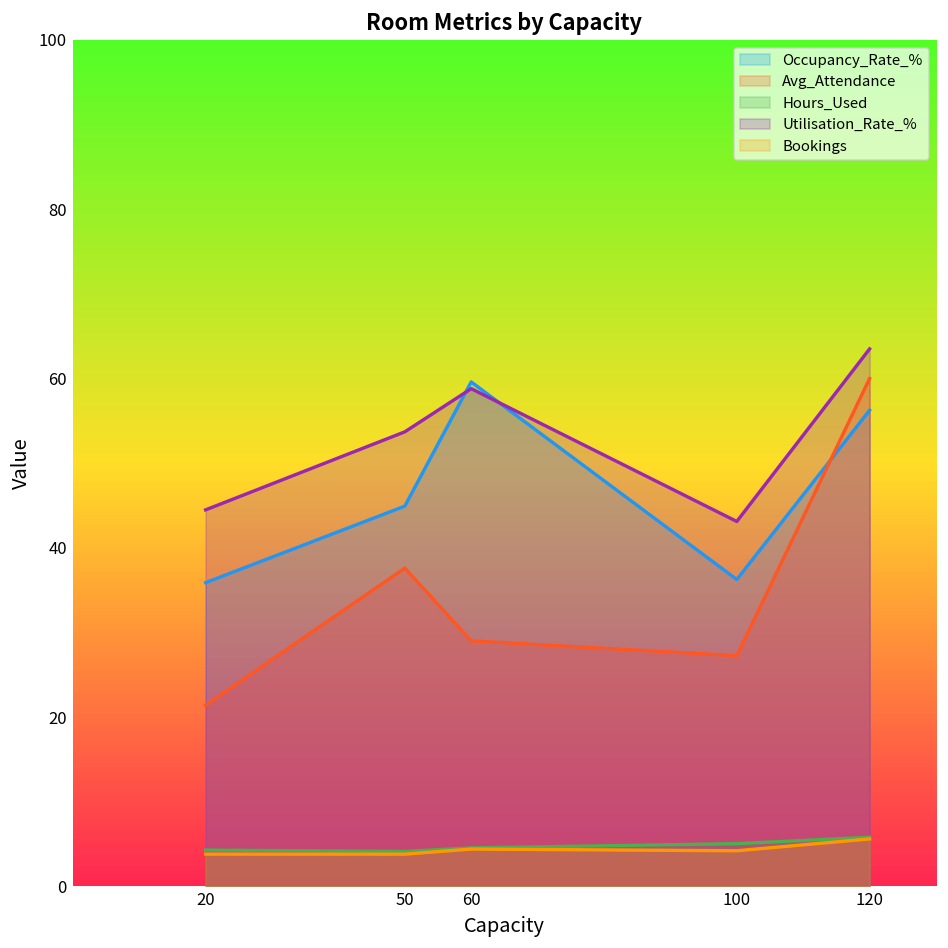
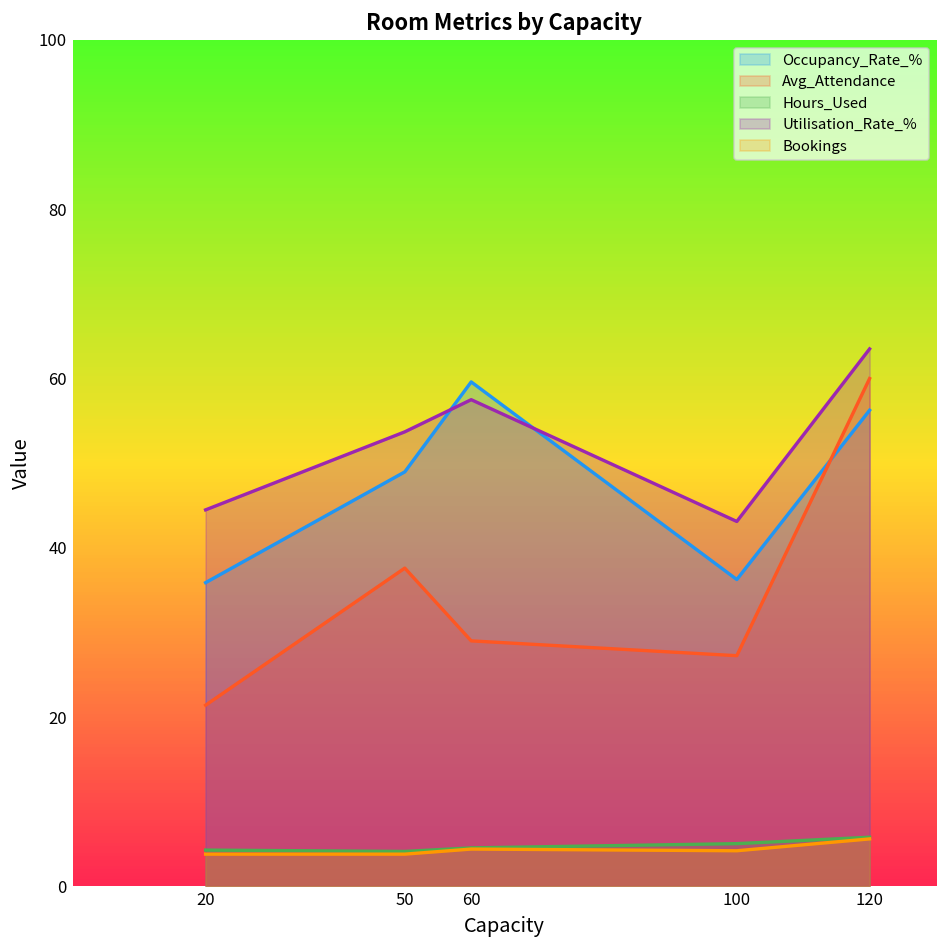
Occupancy_Rate_%, 50: 45 -> 49
Utilisation_Rate_%, 60: 59 -> 58
